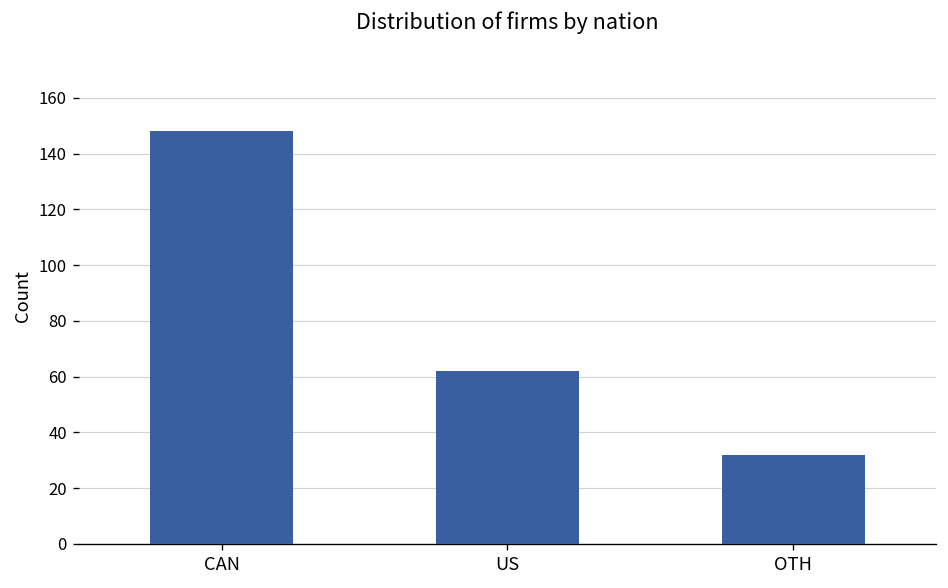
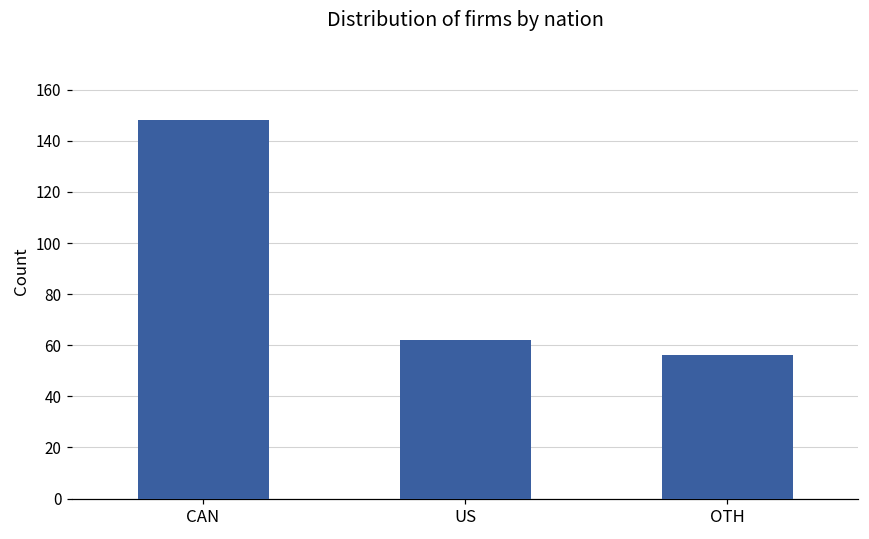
OTH: 32 -> 56
